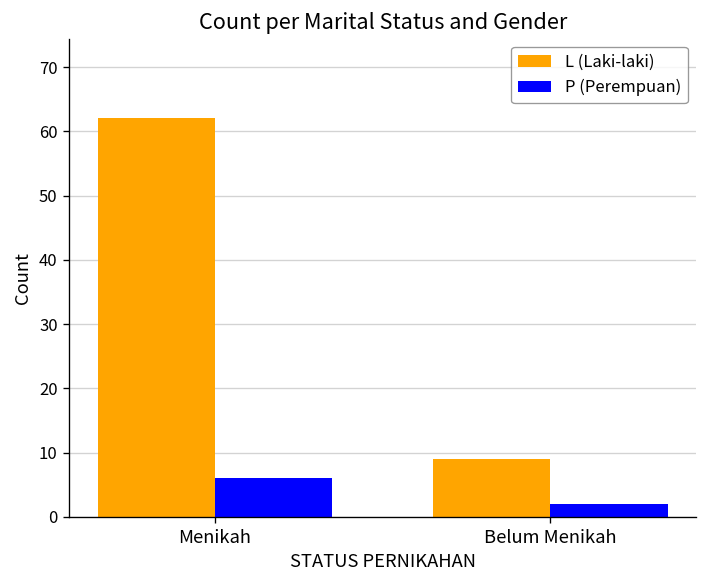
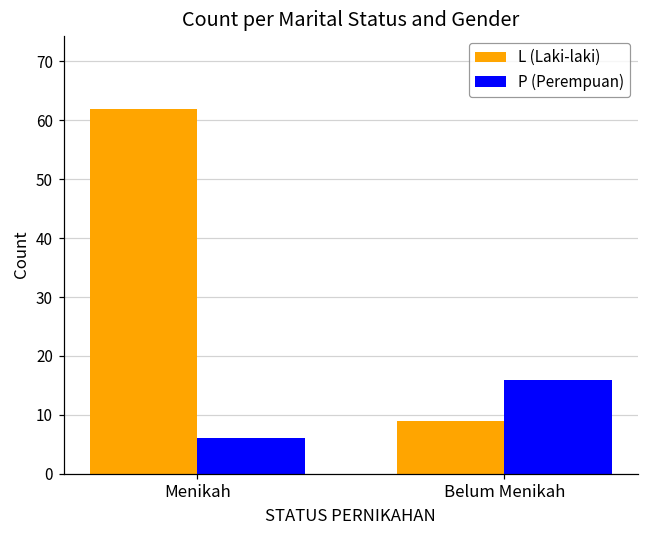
P (Perempuan), Belum Menikah: 2 -> 16
